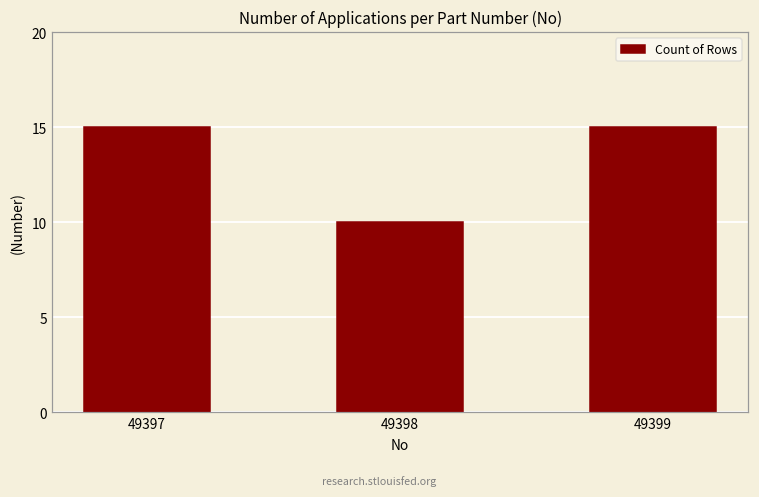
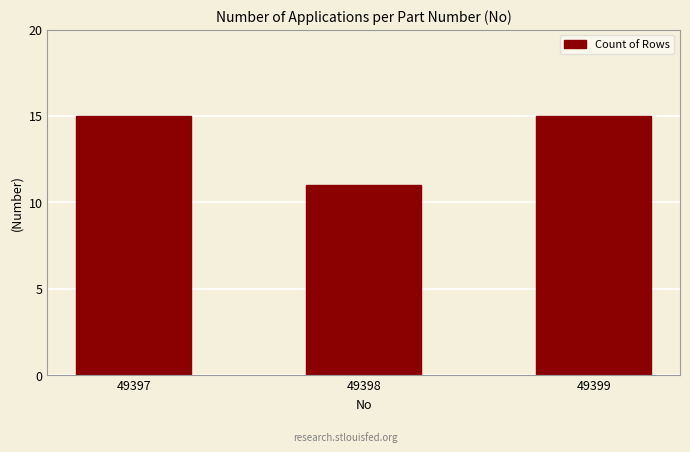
49398: 10 -> 11
